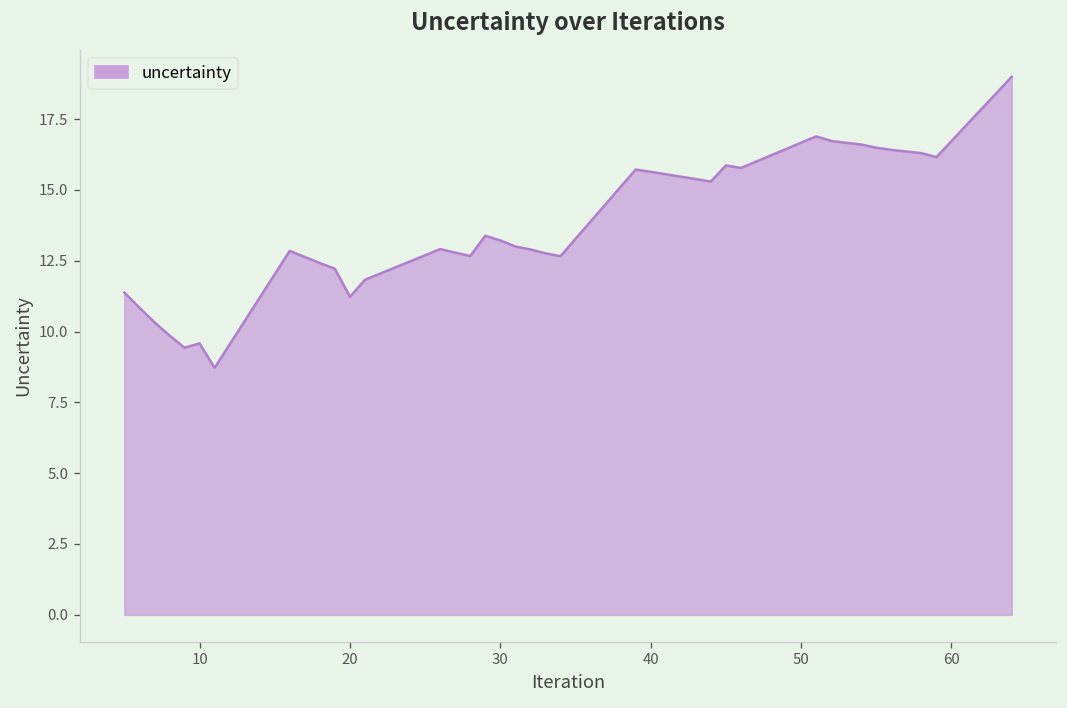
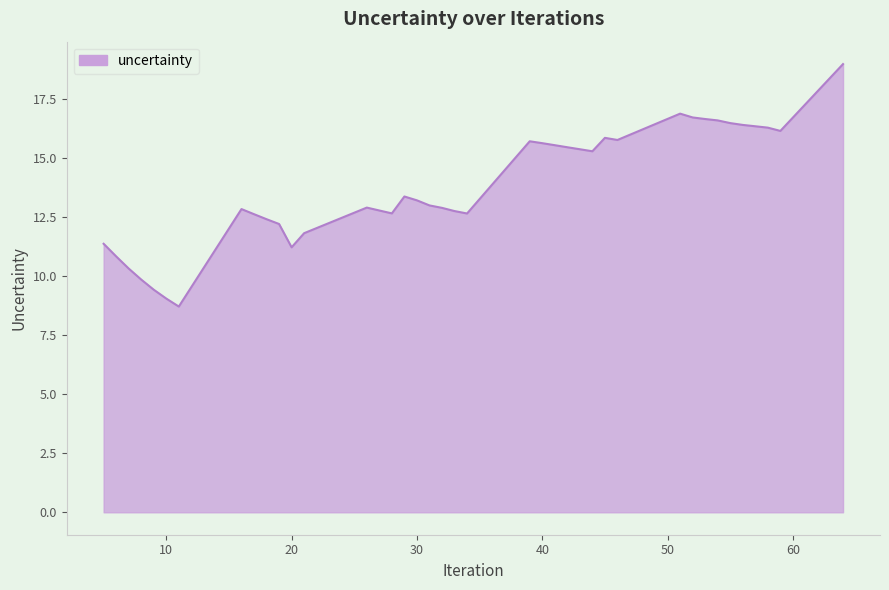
10: 9.6 -> 9.1
